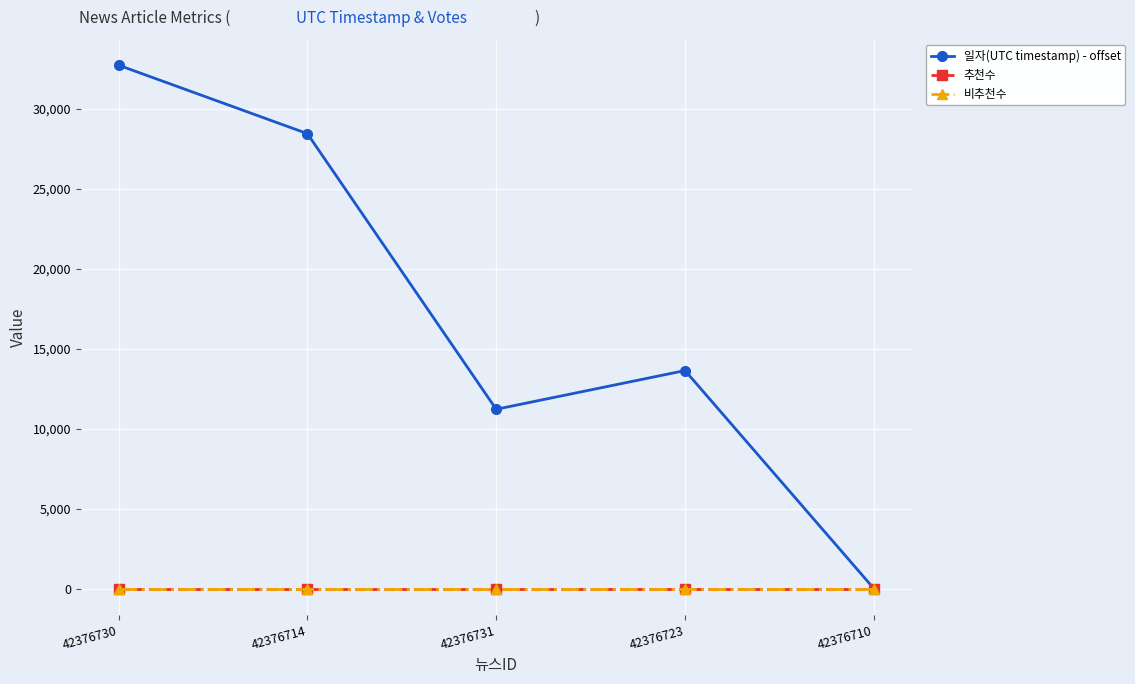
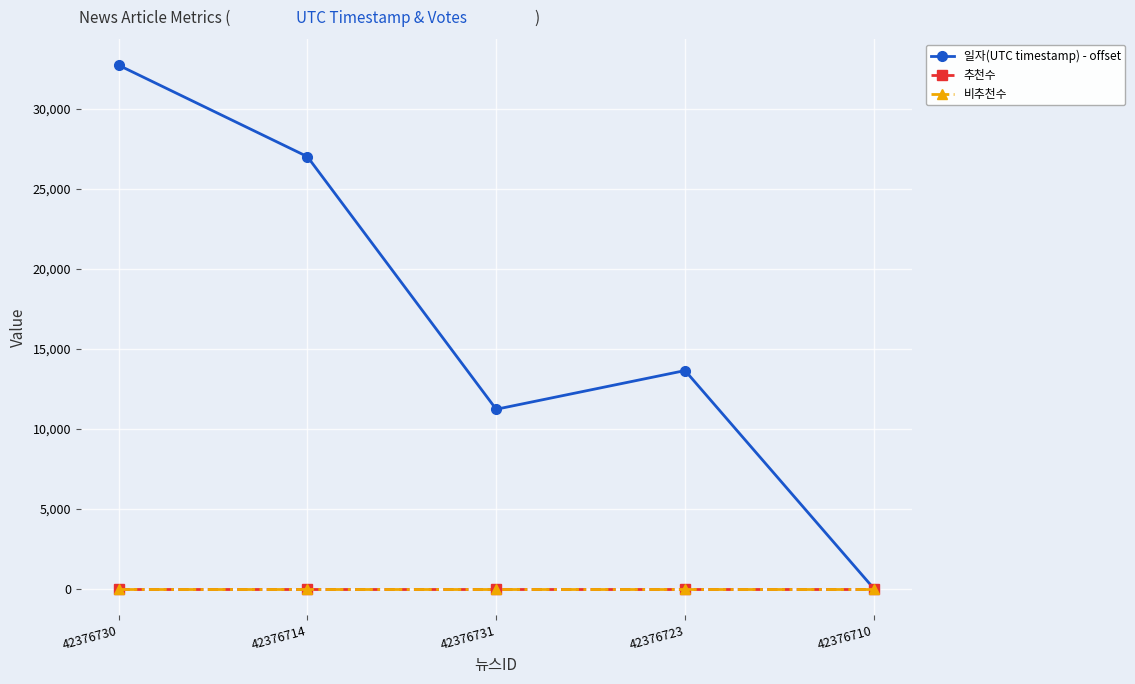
일자(UTC timestamp) - offset, 42376714: 28,500 -> 27,000
